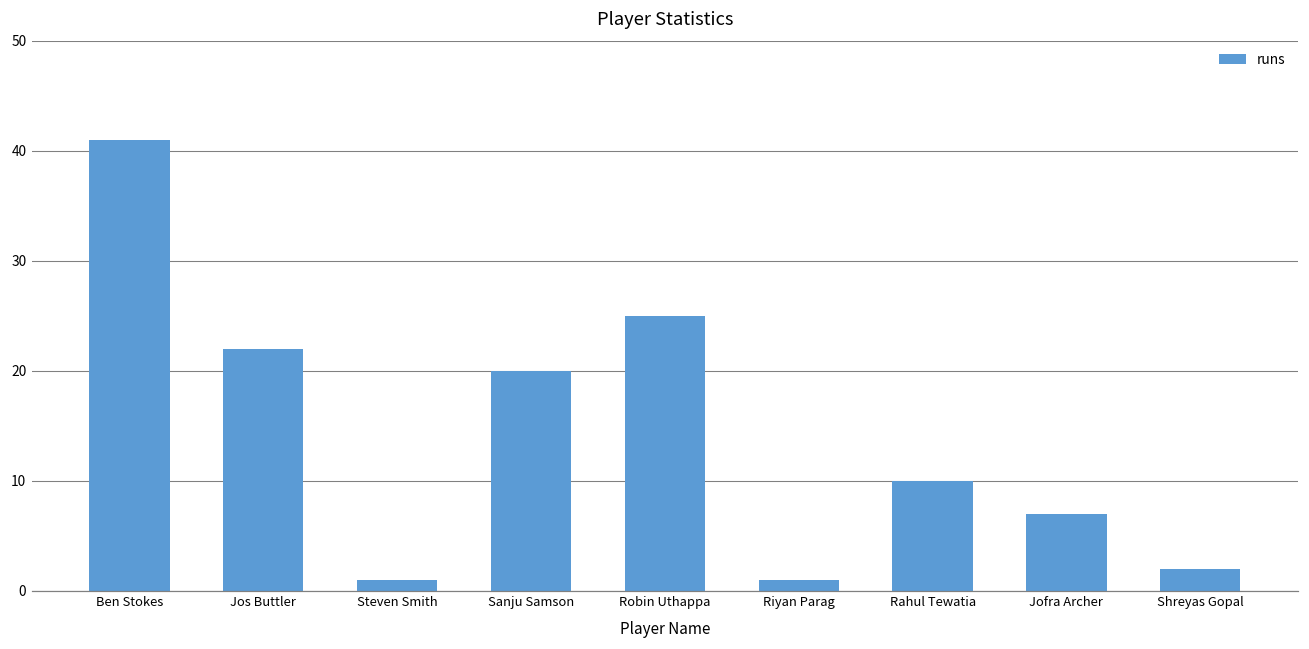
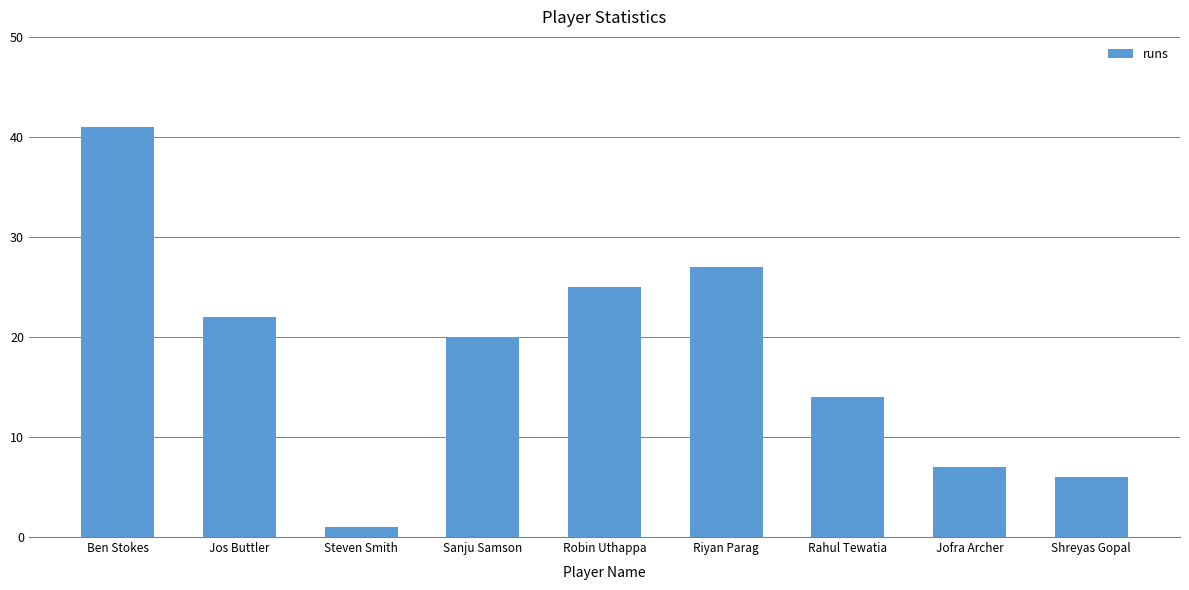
Riyan Parag: 1 -> 27
Rahul Tewatia: 10 -> 14
Shreyas Gopal: 2 -> 6
